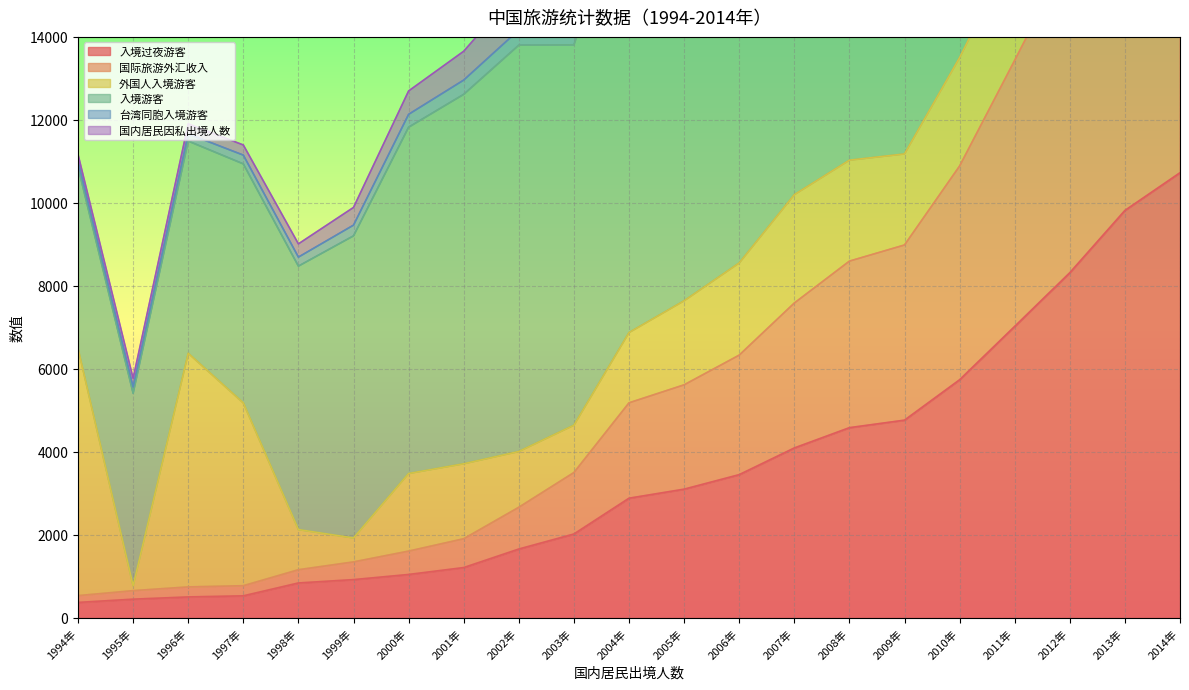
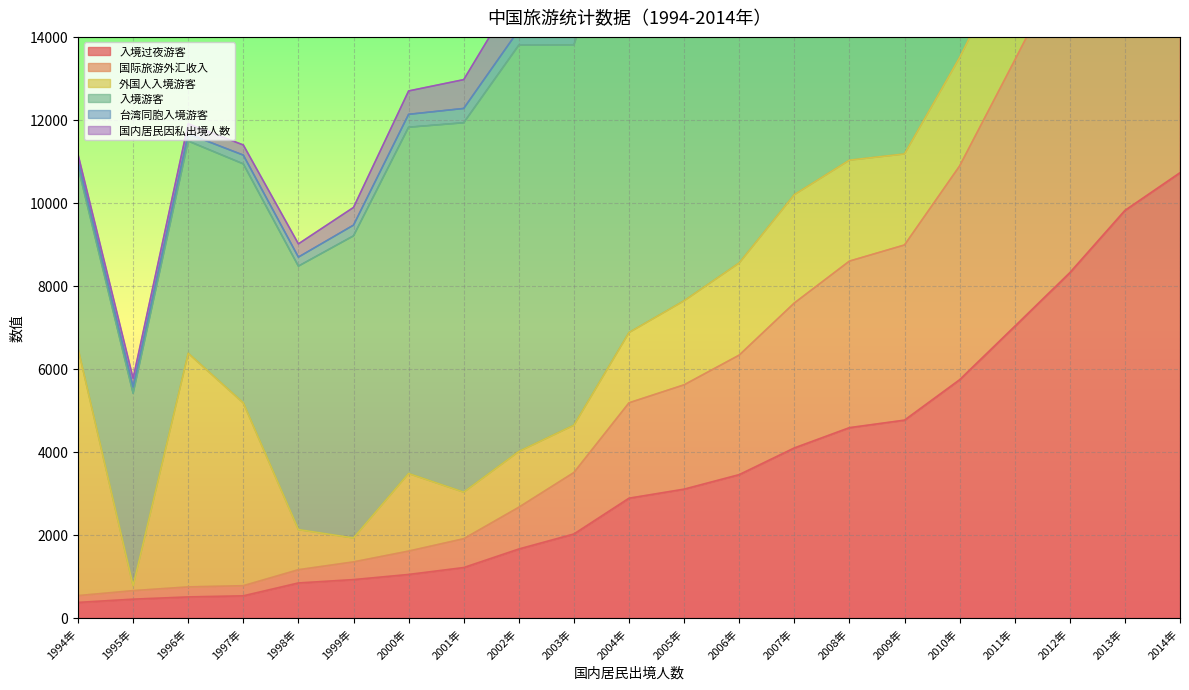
外国人入境游客, 2001年: 1800 -> 1100
